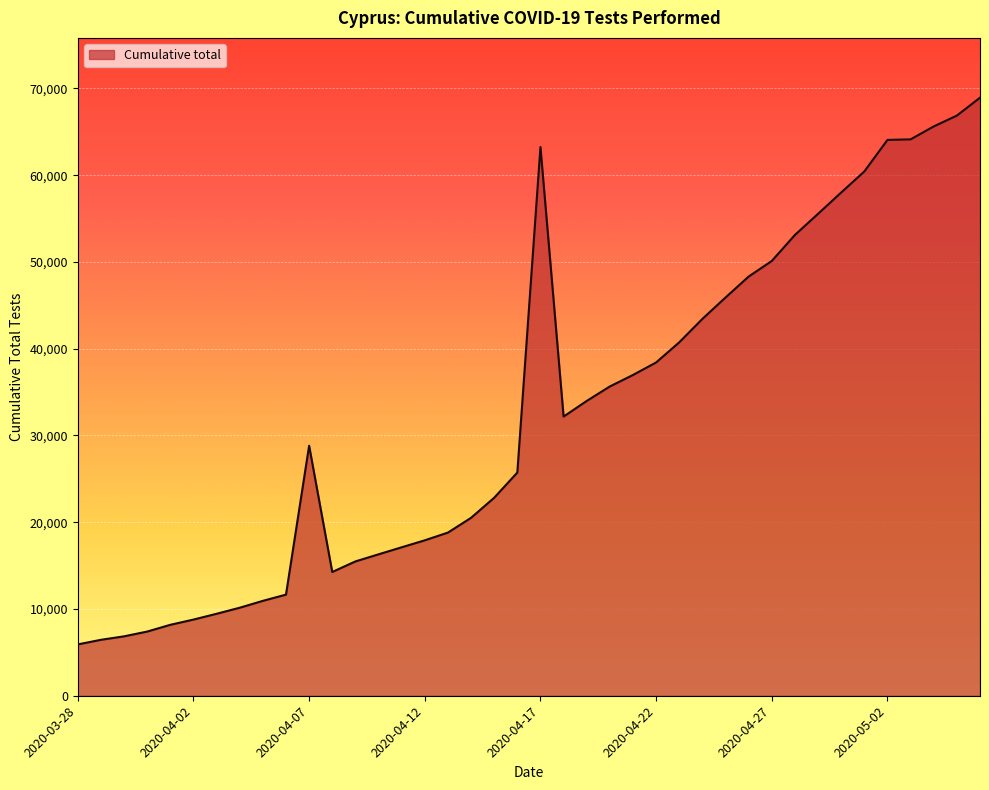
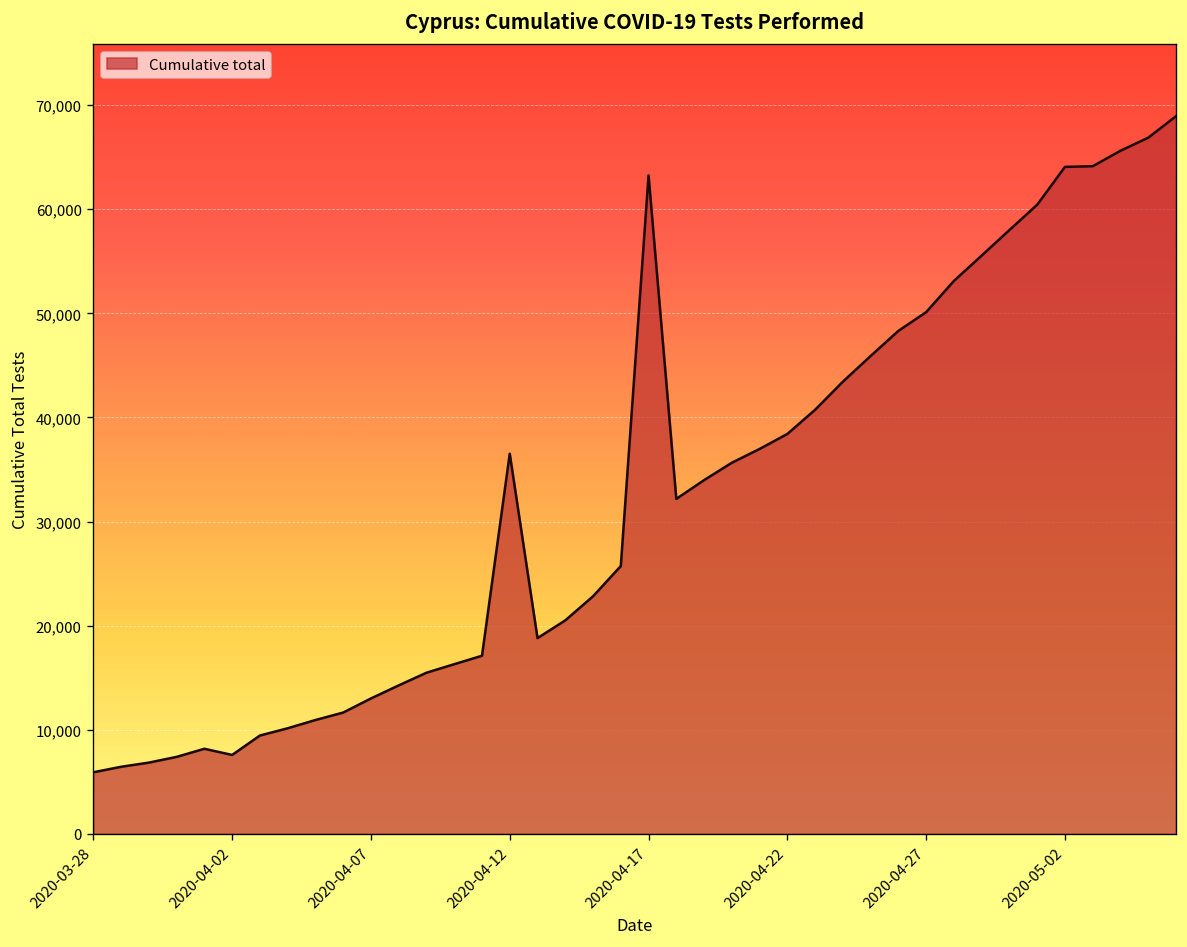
2020-04-02: 9,000 -> 8,000
2020-04-07: 29,000 -> 13,000
2020-04-12: 18,000 -> 37,000
